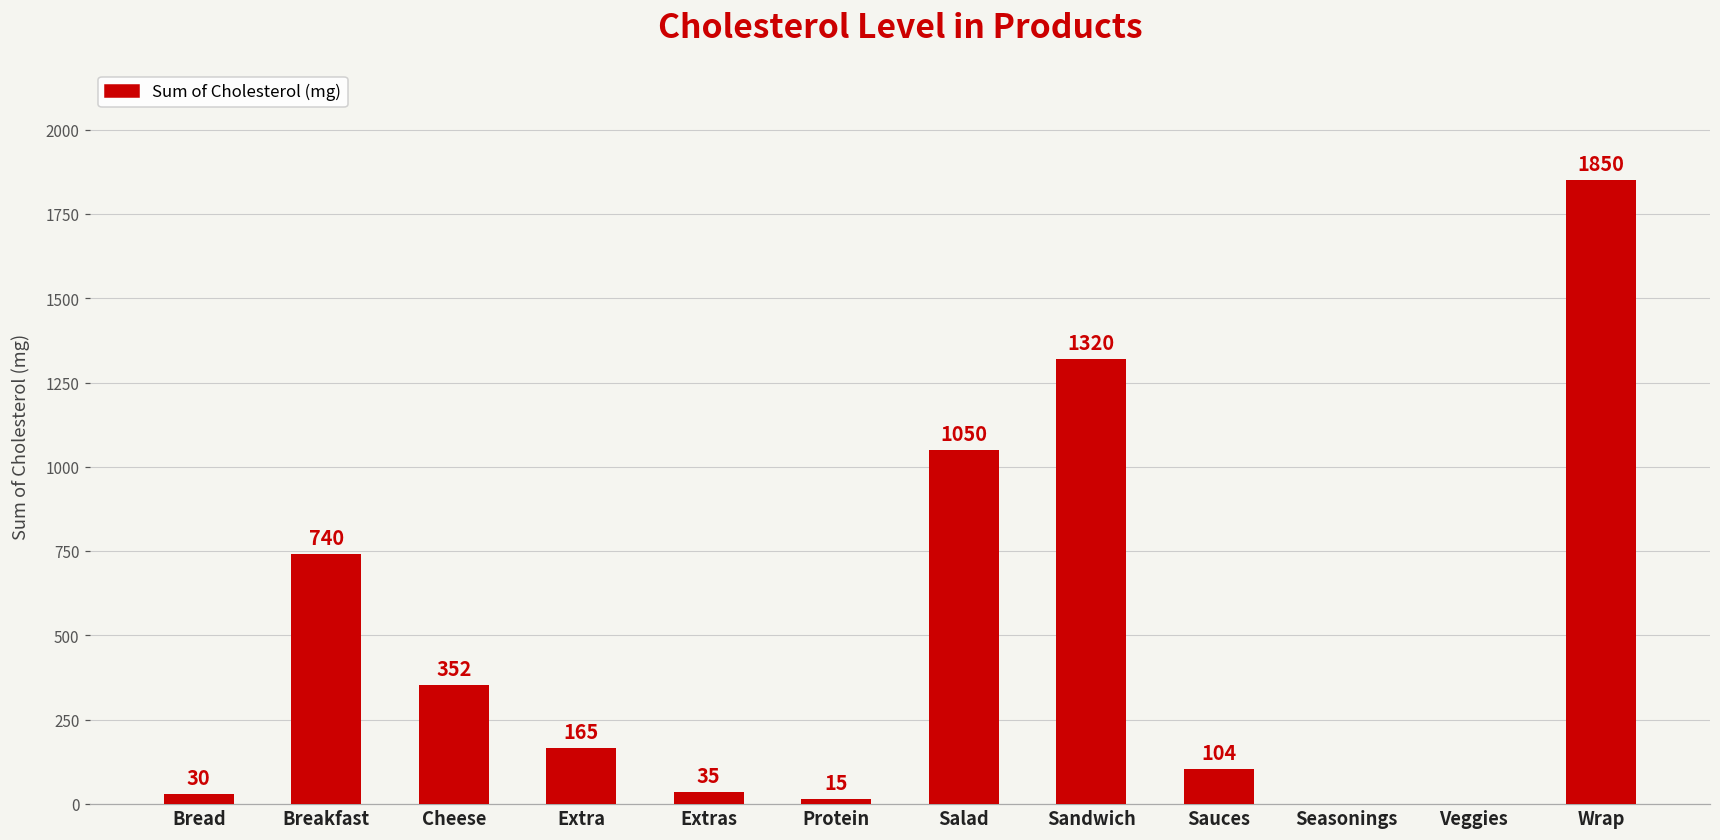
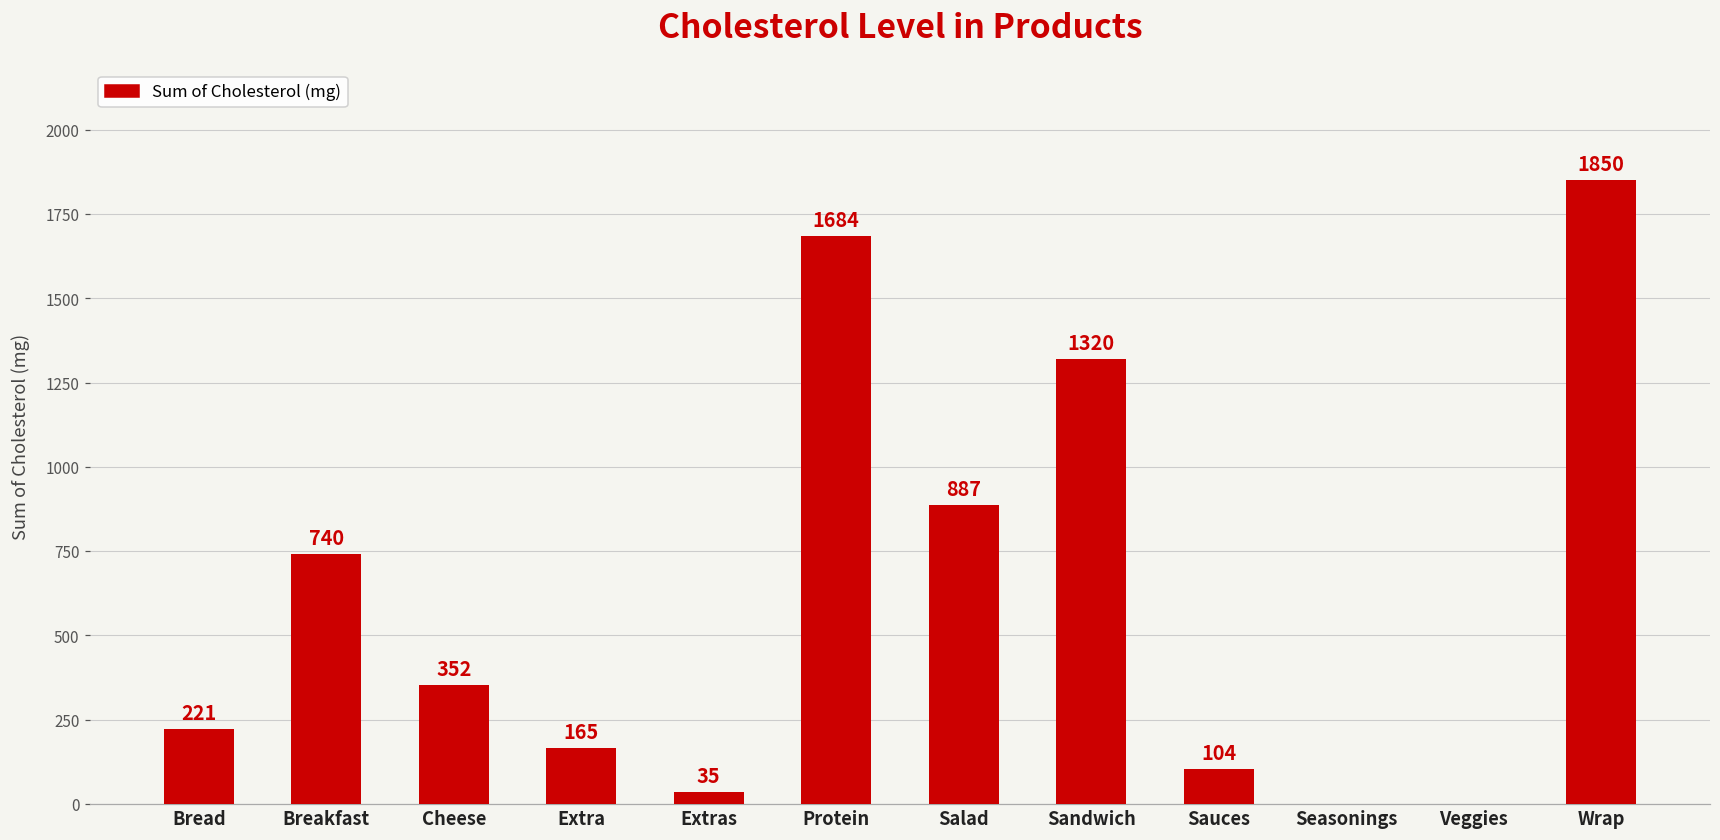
Bread: 30 -> 221
Protein: 15 -> 1684
Salad: 1050 -> 887
